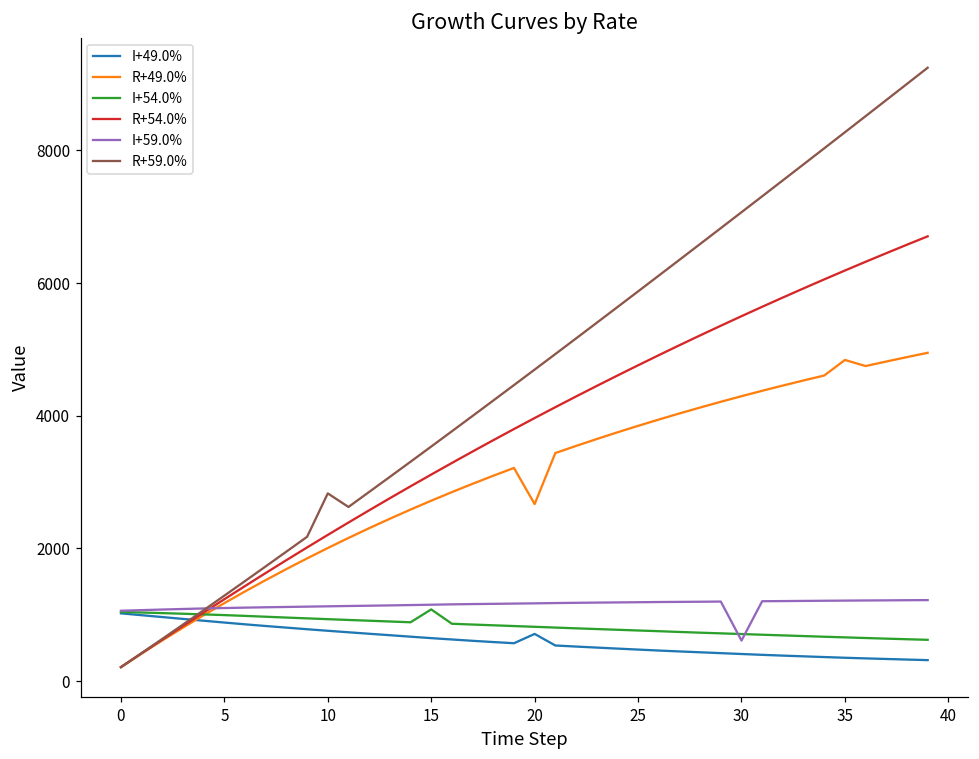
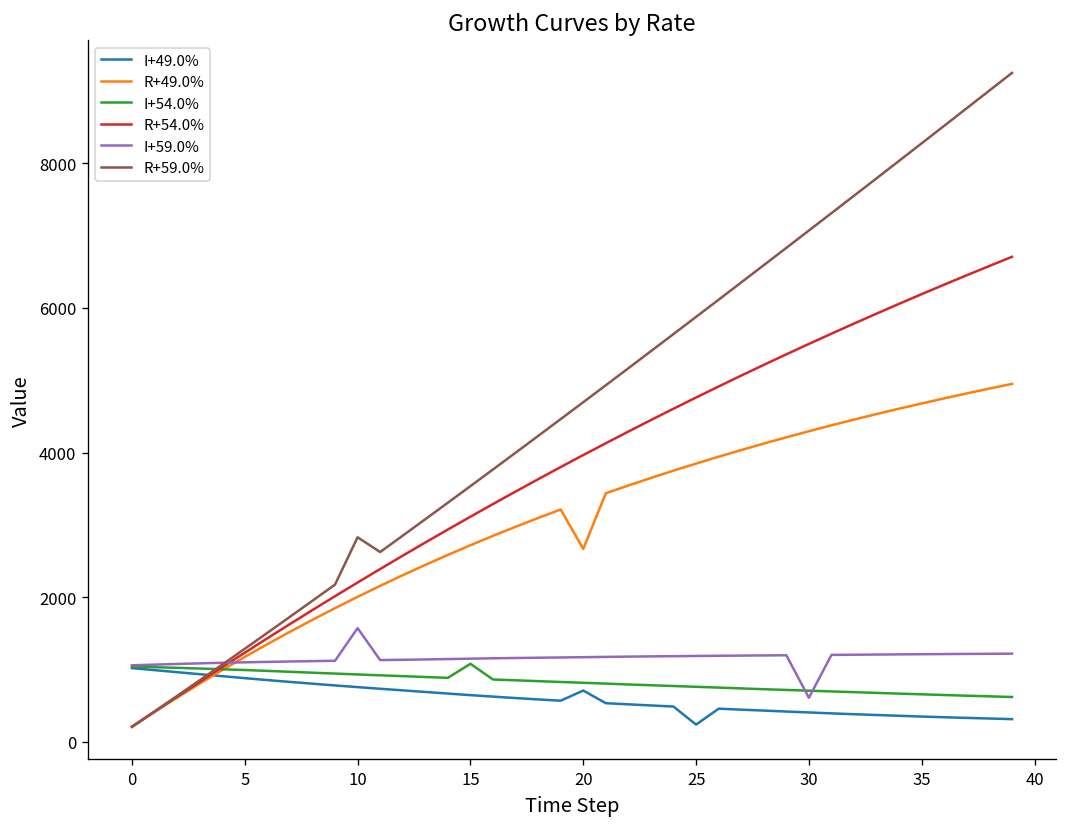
I+59.0%, 10: 1100 -> 1600
I+49.0%, 25: 500 -> 200
R+49.0%, 35: 4800 -> 4700
